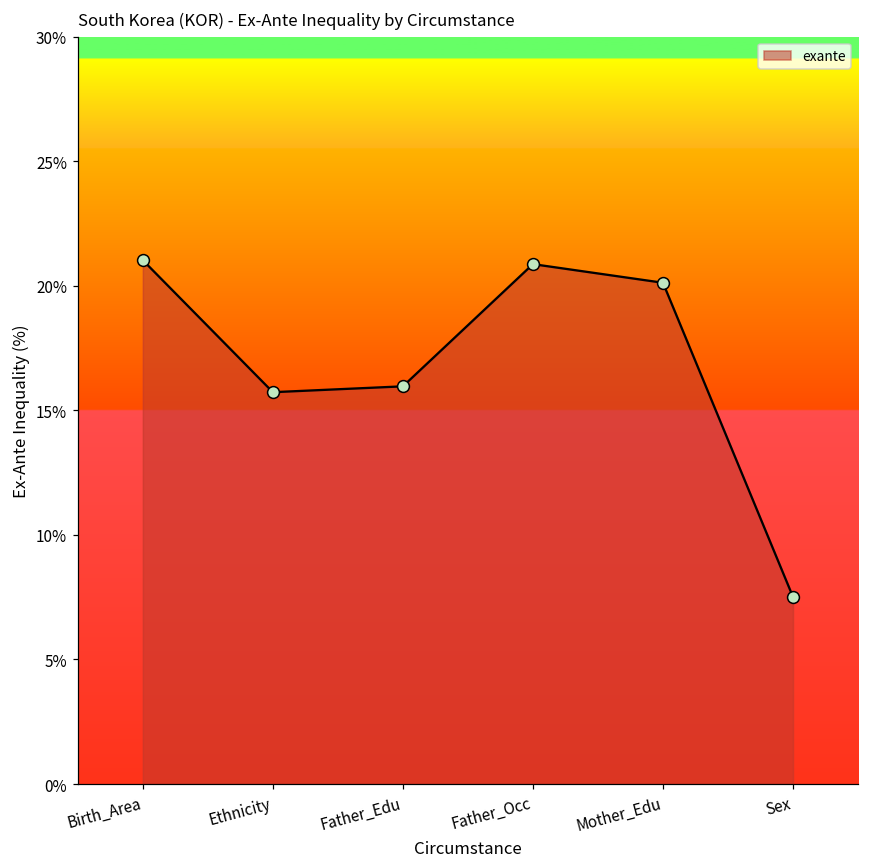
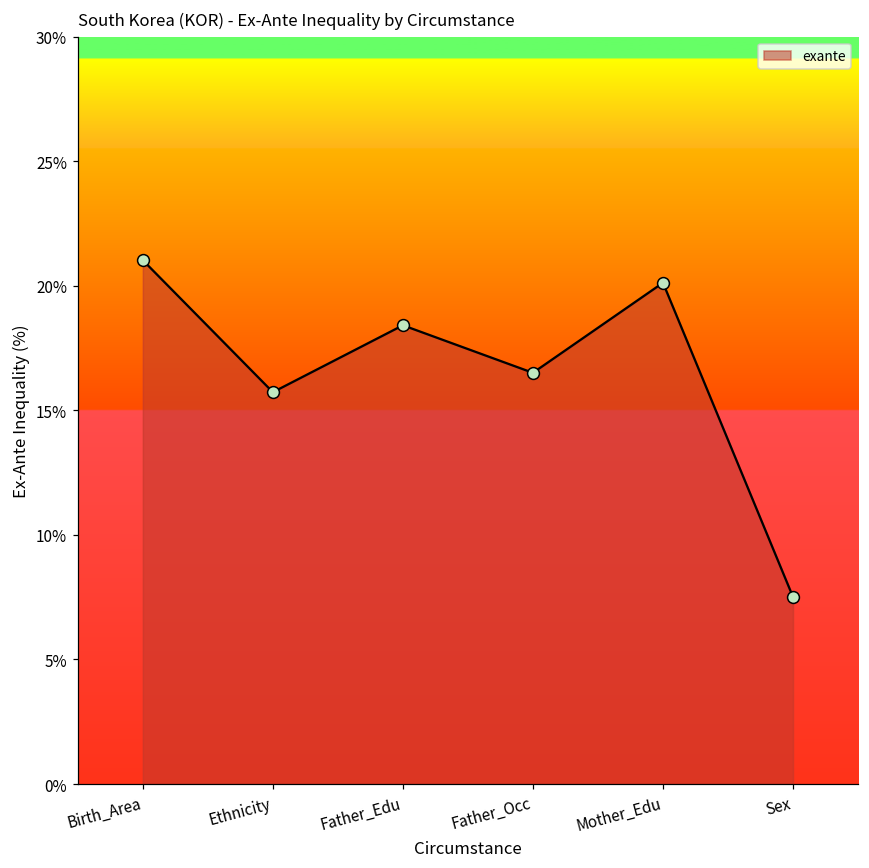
Father_Edu: 16.0% -> 18.4%
Father_Occ: 20.9% -> 16.5%
